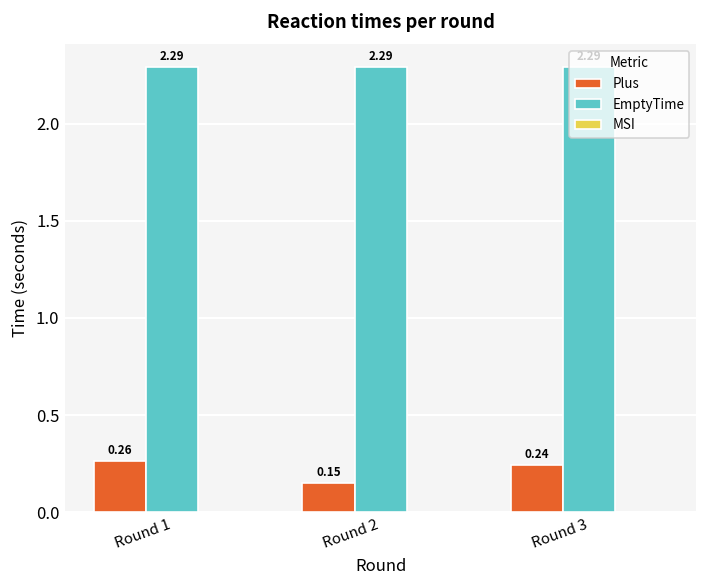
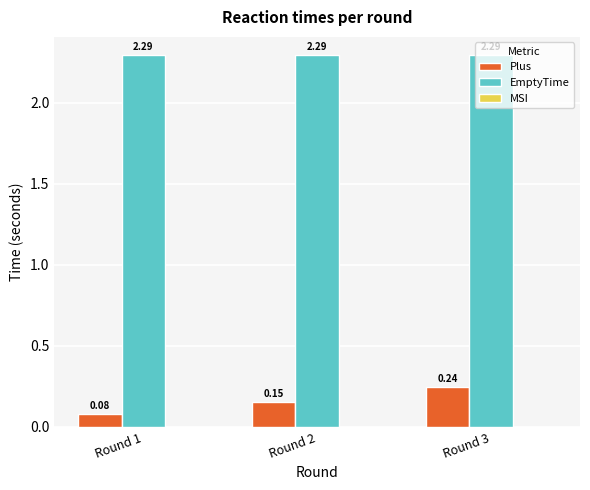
Plus, Round 1: 0.26 -> 0.08
